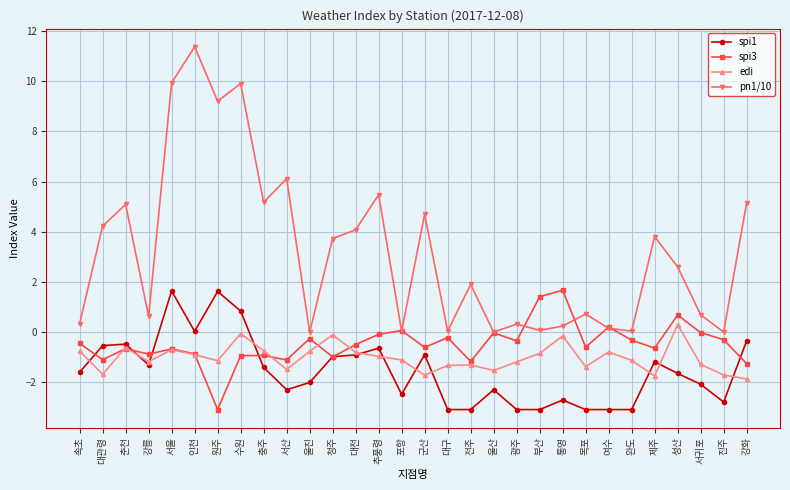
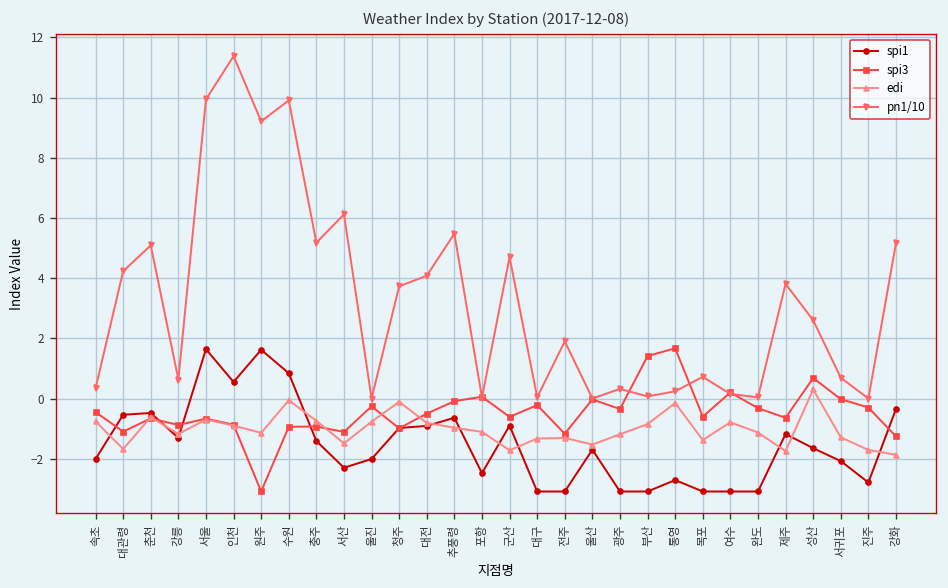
spi1, 속초: -1.6 -> -2.0
spi1, 인천: 0.0 -> 0.6
spi1, 울산: -2.3 -> -1.7
